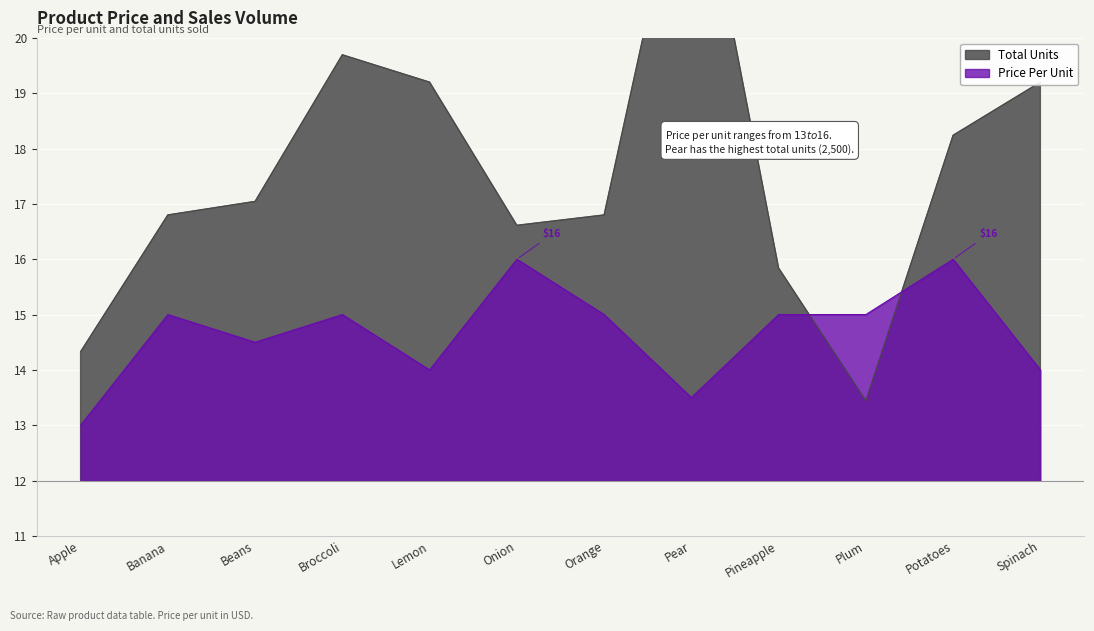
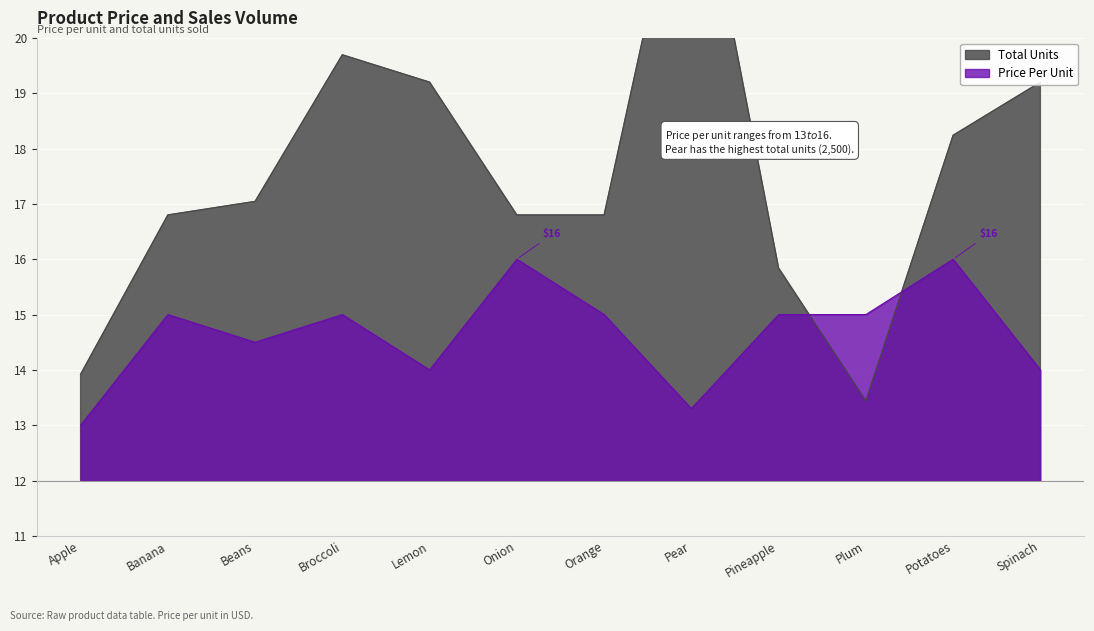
Total Units, Apple: 14.3 -> 13.9
Total Units, Onion: 16.6 -> 16.8
Price Per Unit, Pear: 13.5 -> 13.3
